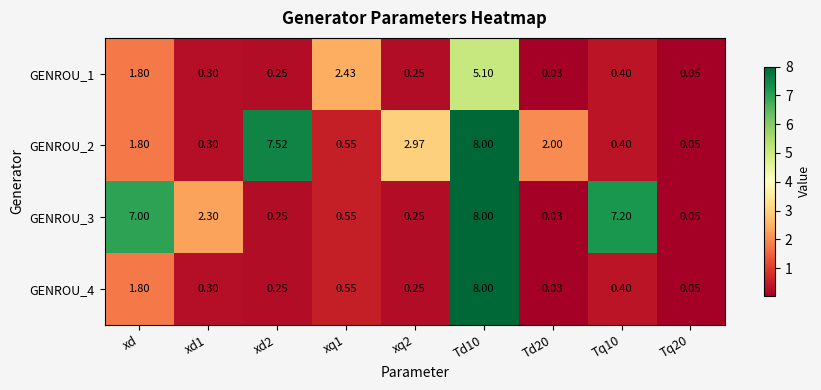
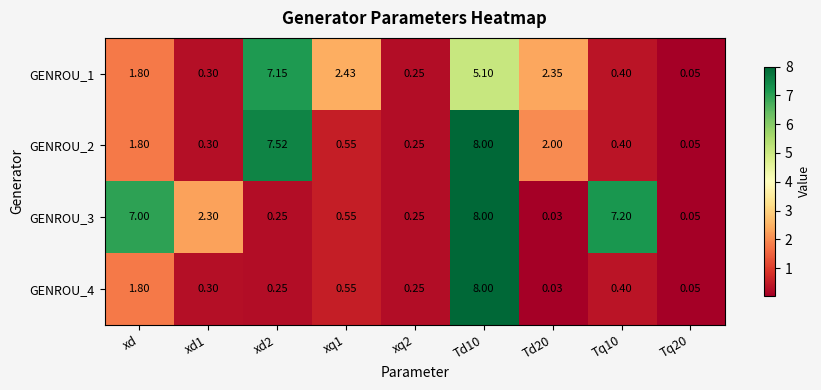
GENROU_1, xd2: 0.25 -> 7.15
GENROU_1, Td20: 0.03 -> 2.35
GENROU_2, xq2: 2.97 -> 0.25
